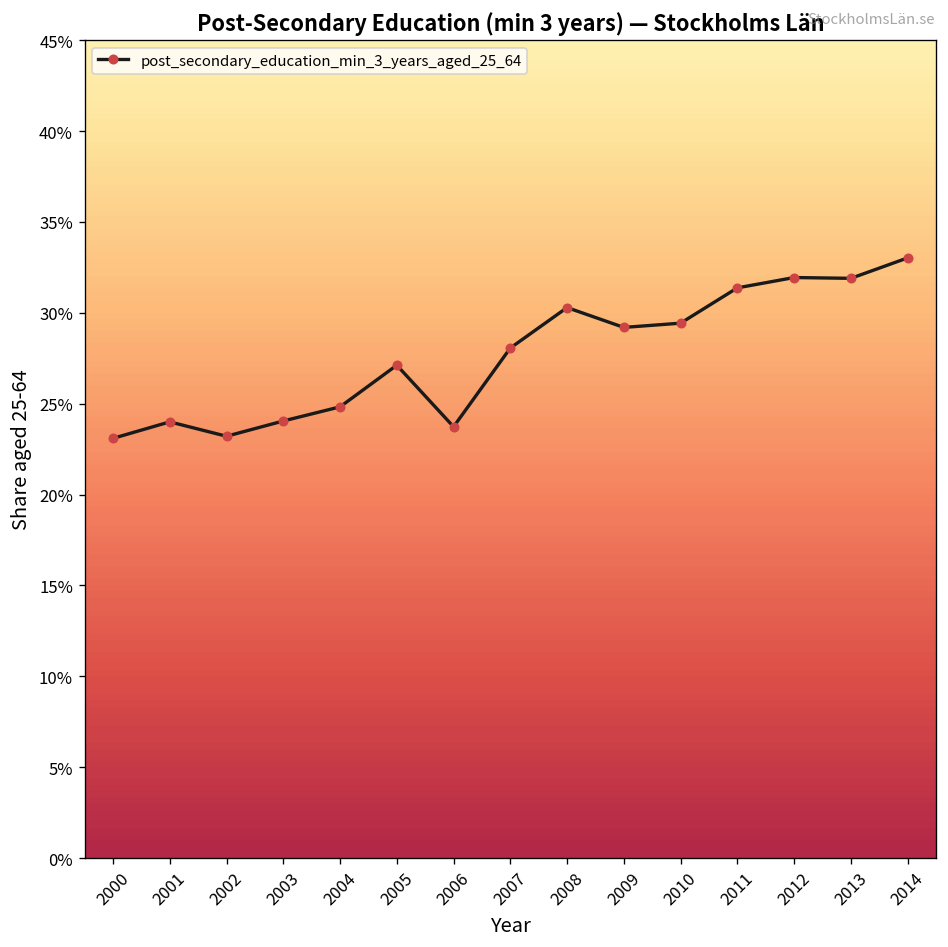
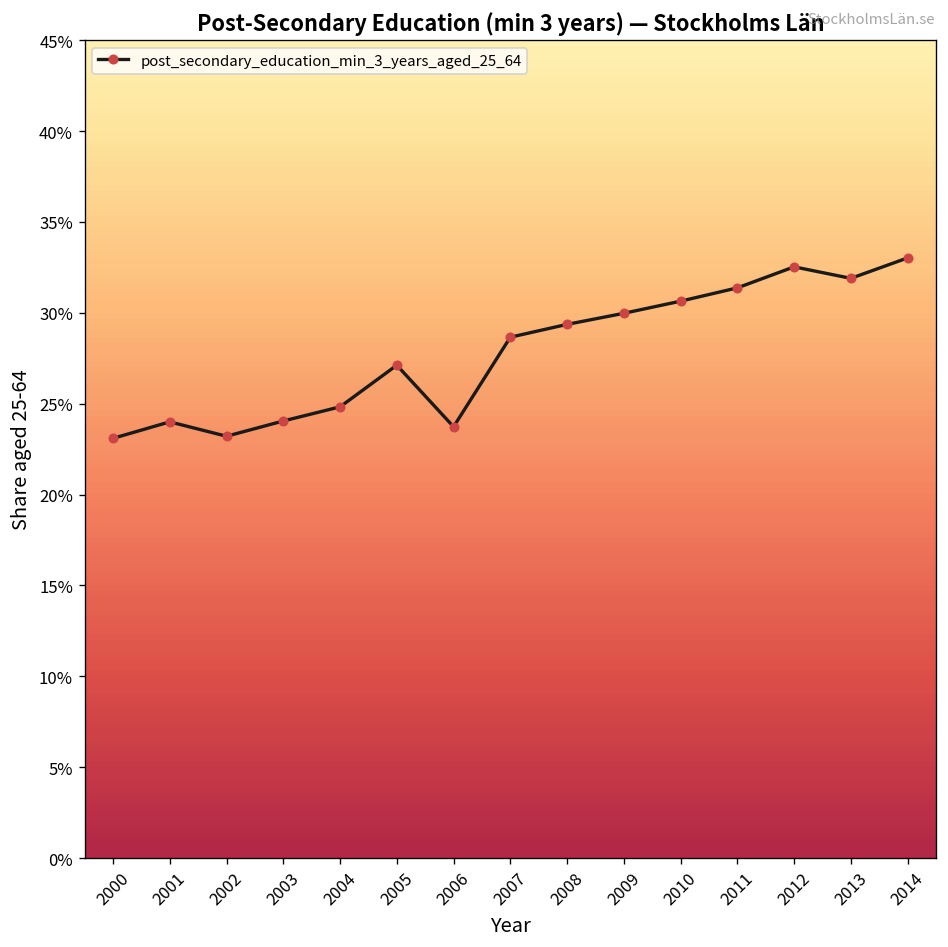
2007: 28.1% -> 28.7%
2008: 30.3% -> 29.4%
2009: 29.2% -> 30.0%
2010: 29.4% -> 30.6%
2012: 31.9% -> 32.5%
